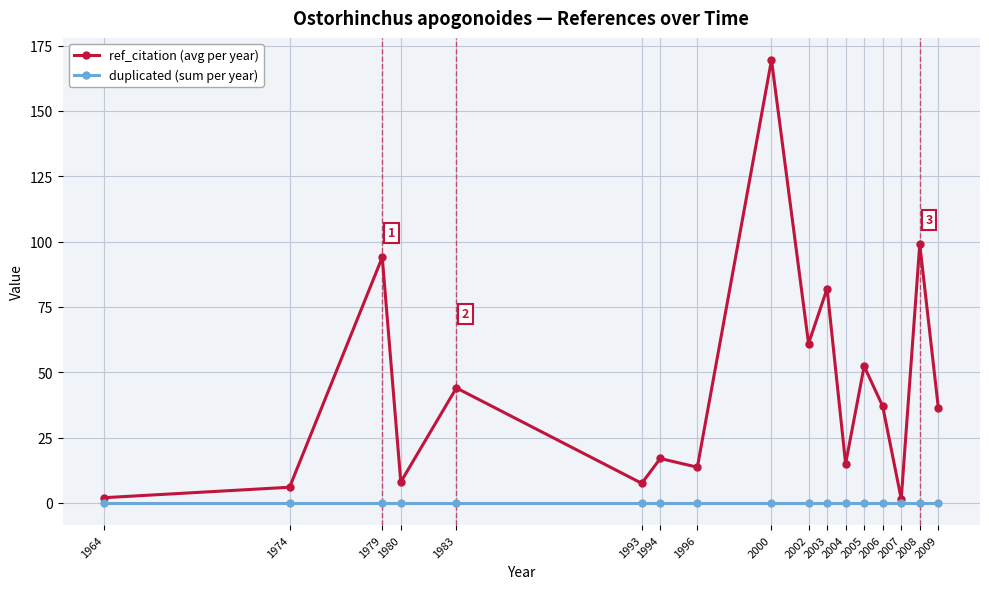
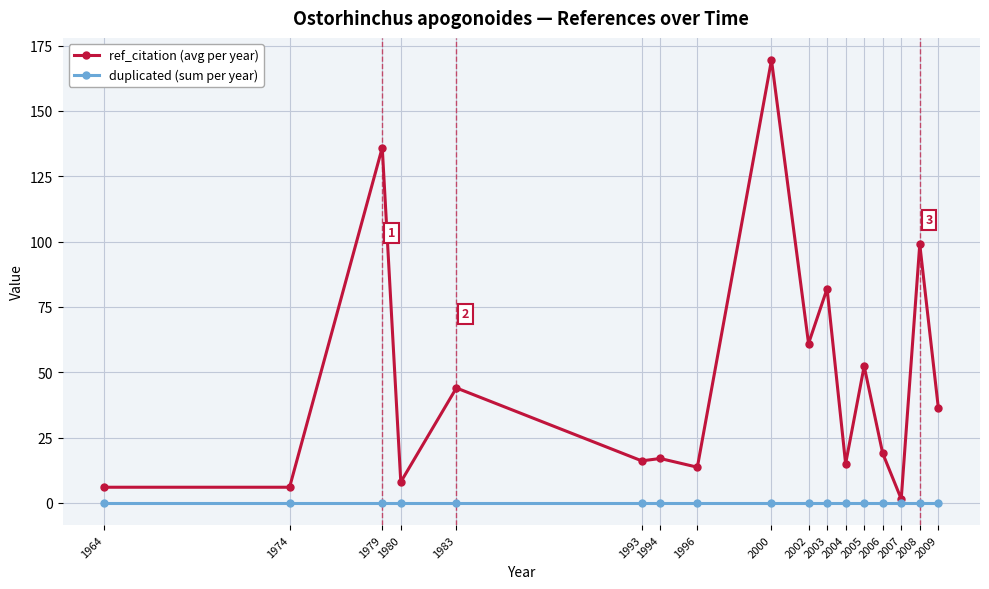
ref_citation (avg per year), 1964: 2 -> 6
ref_citation (avg per year), 1979: 94 -> 136
ref_citation (avg per year), 1993: 8 -> 16
ref_citation (avg per year), 2006: 37 -> 19
